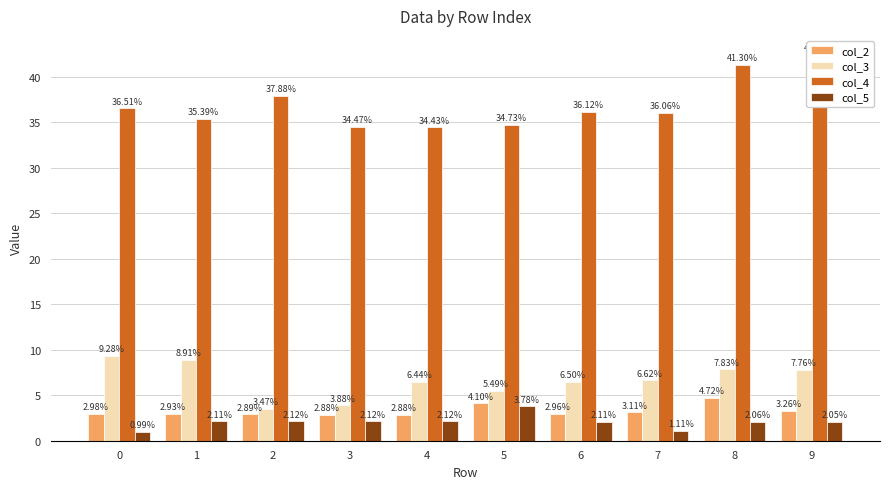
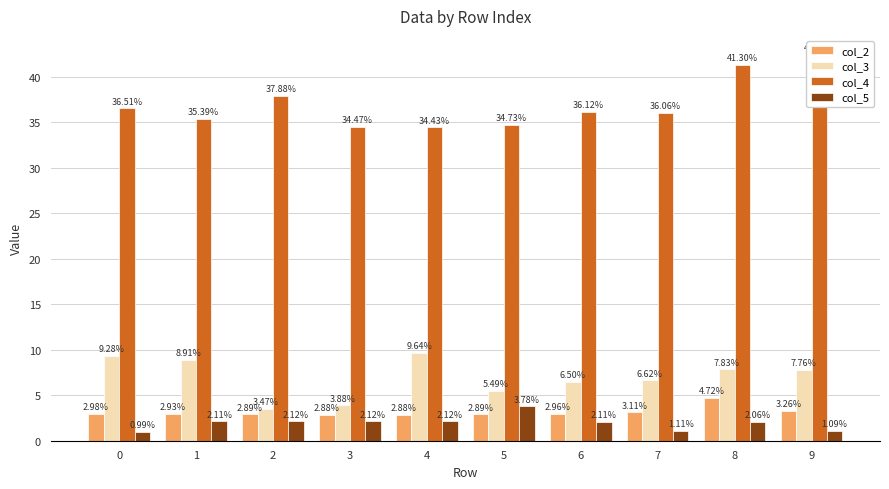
col_3, 4: 6.44% -> 9.64%
col_2, 5: 4.10% -> 2.89%
col_5, 9: 2.05% -> 1.09%
